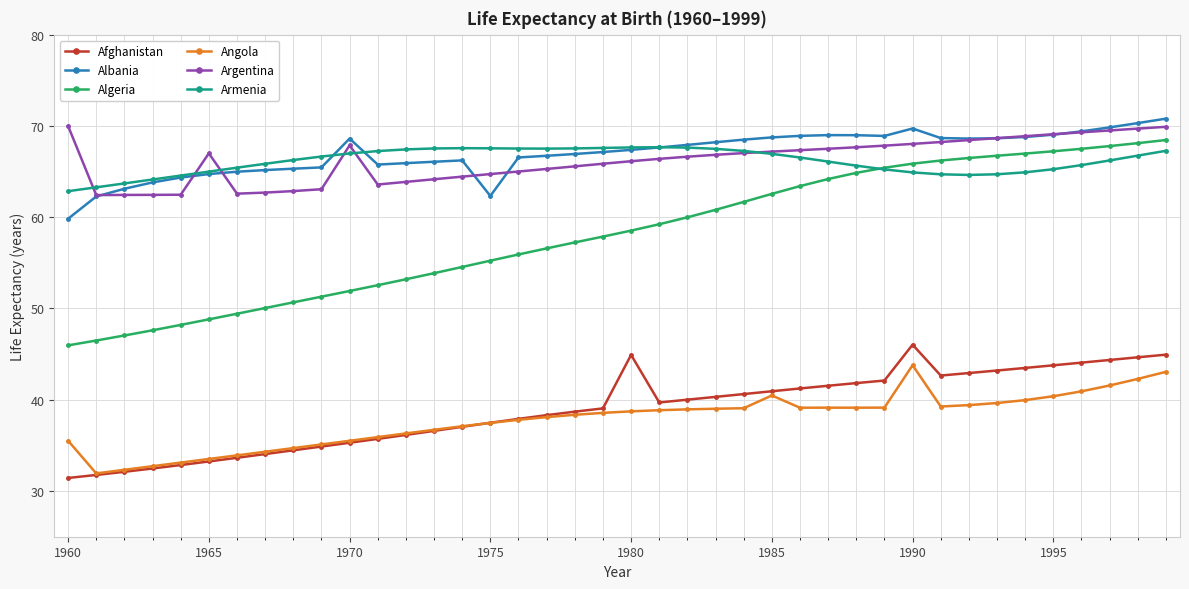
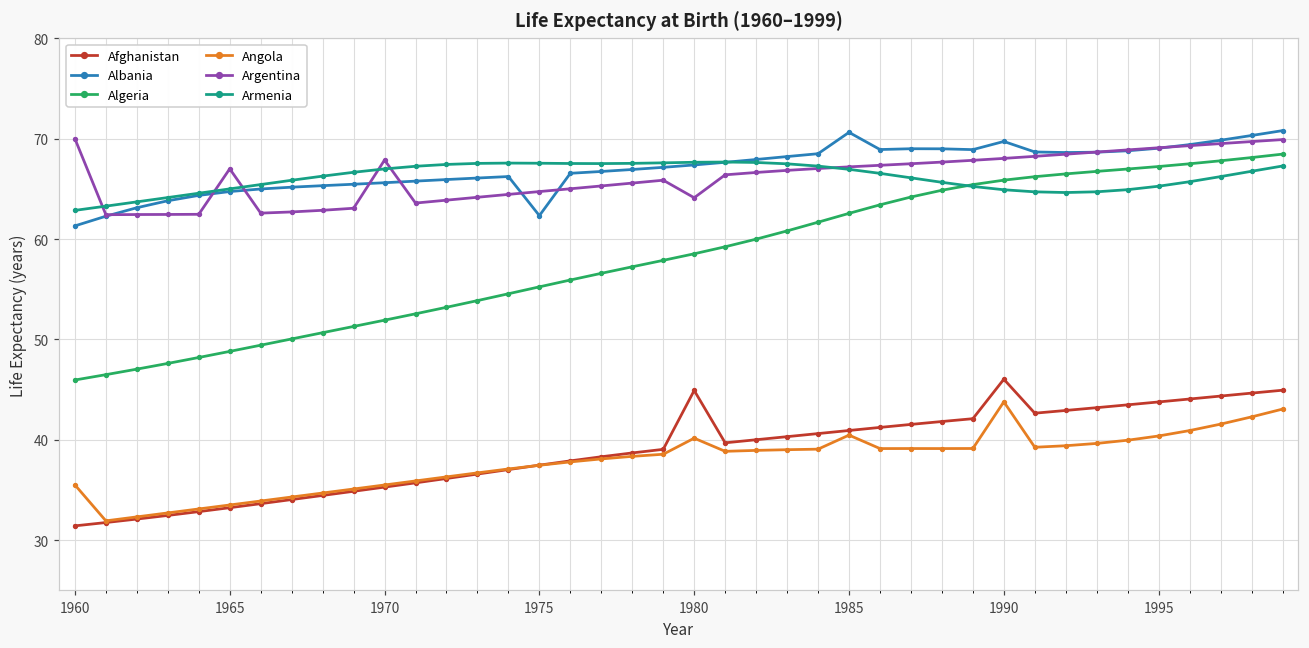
Albania, 1960: 60 -> 61
Albania, 1970: 69 -> 66
Angola, 1980: 39 -> 40
Argentina, 1980: 66 -> 64
Albania, 1985: 69 -> 71
